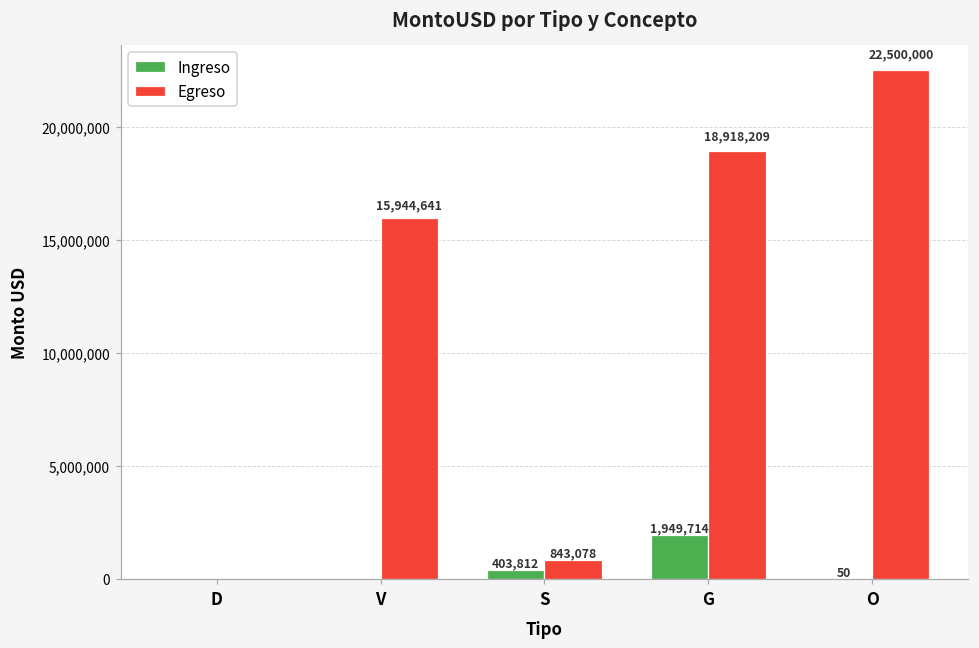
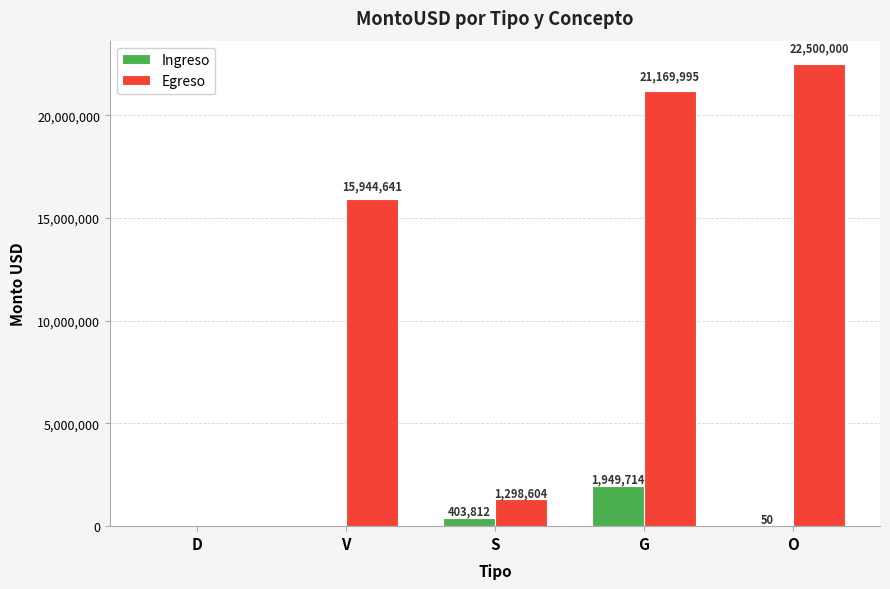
Egreso, S: 843,078 -> 1,298,604
Egreso, G: 18,918,209 -> 21,169,995
